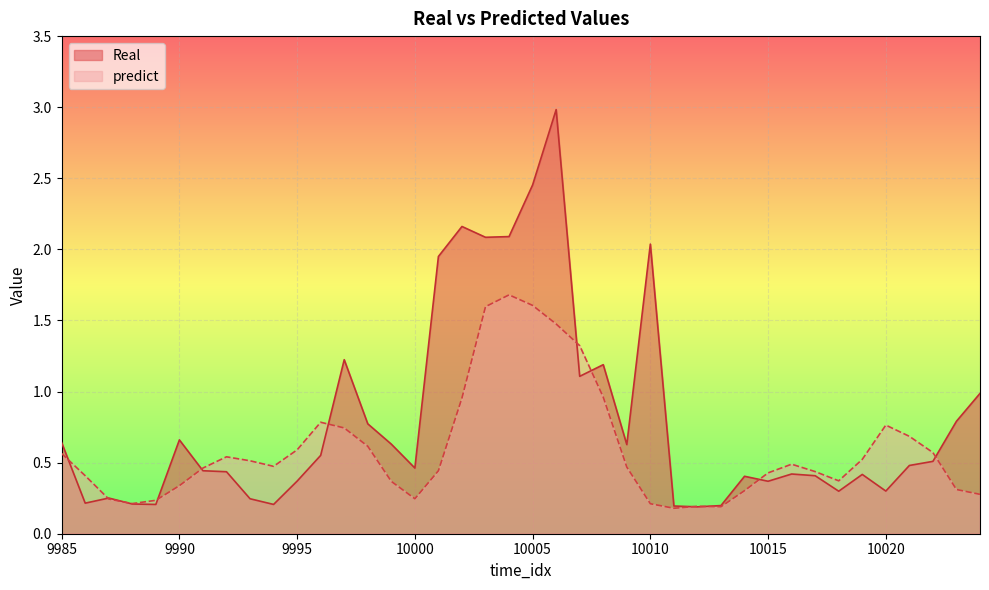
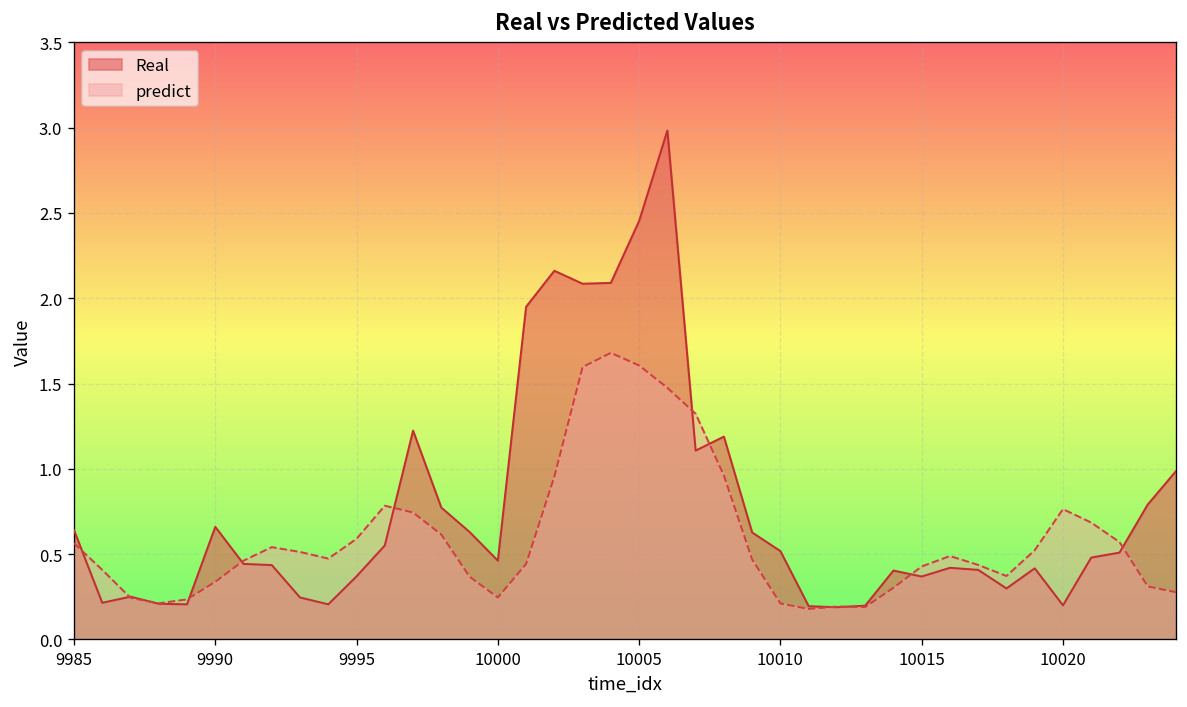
Real, 10010: 2.04 -> 0.52
Real, 10020: 0.3 -> 0.2
